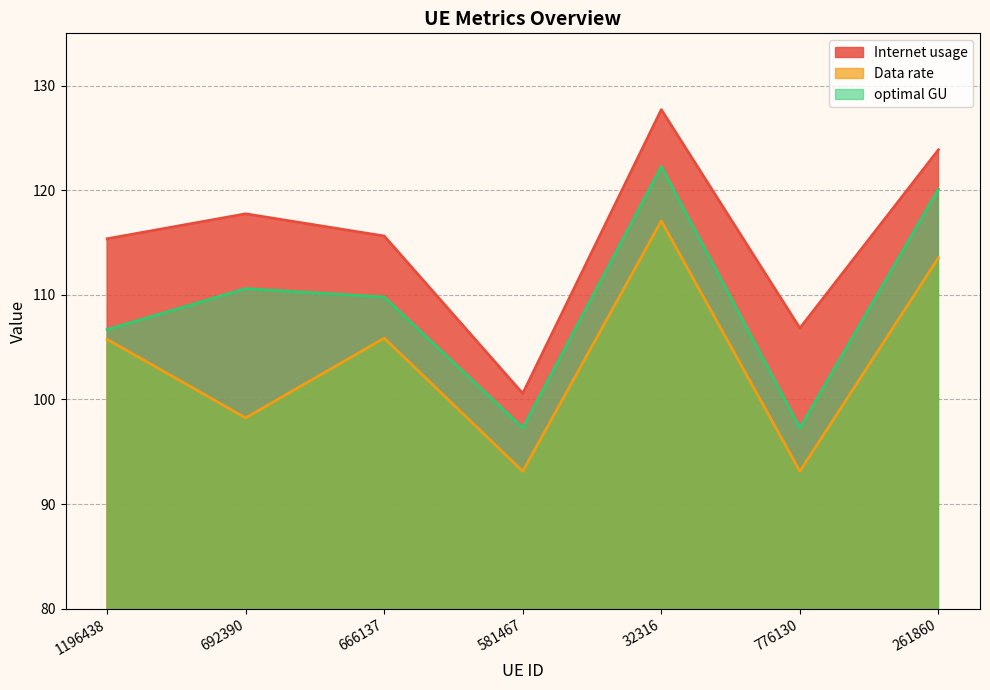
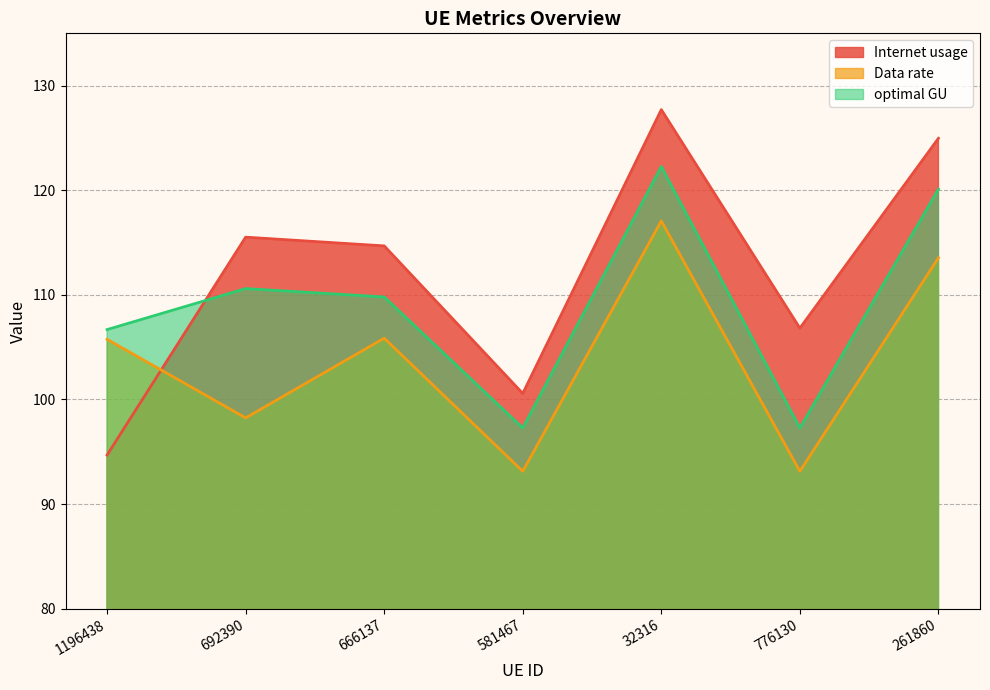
Internet usage, 1196438: 115.4 -> 94.7
Internet usage, 692390: 117.7 -> 115.5
Internet usage, 666137: 115.6 -> 114.7
Internet usage, 261860: 123.9 -> 125.0
